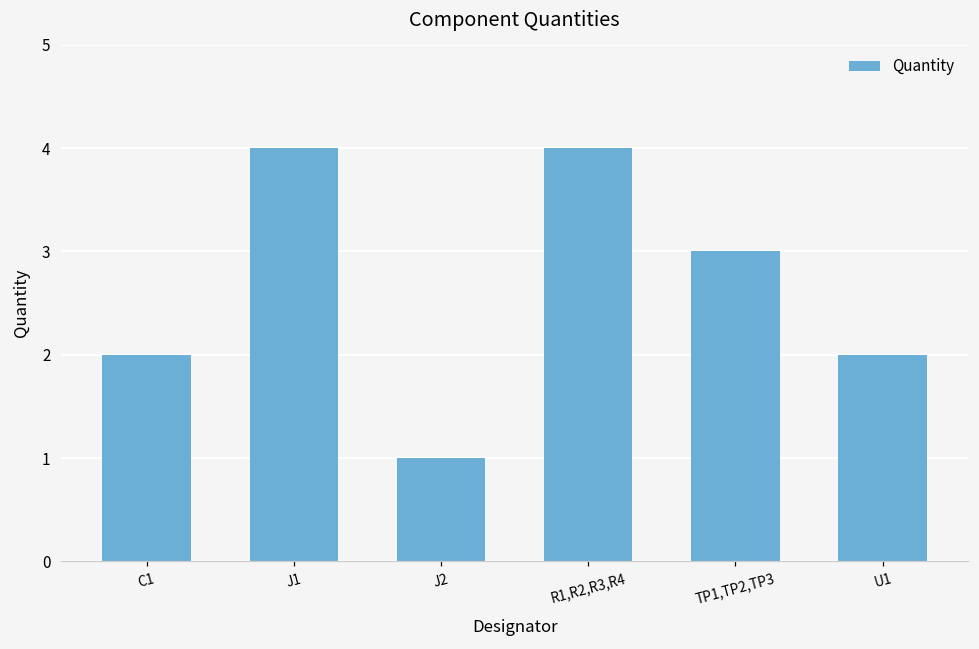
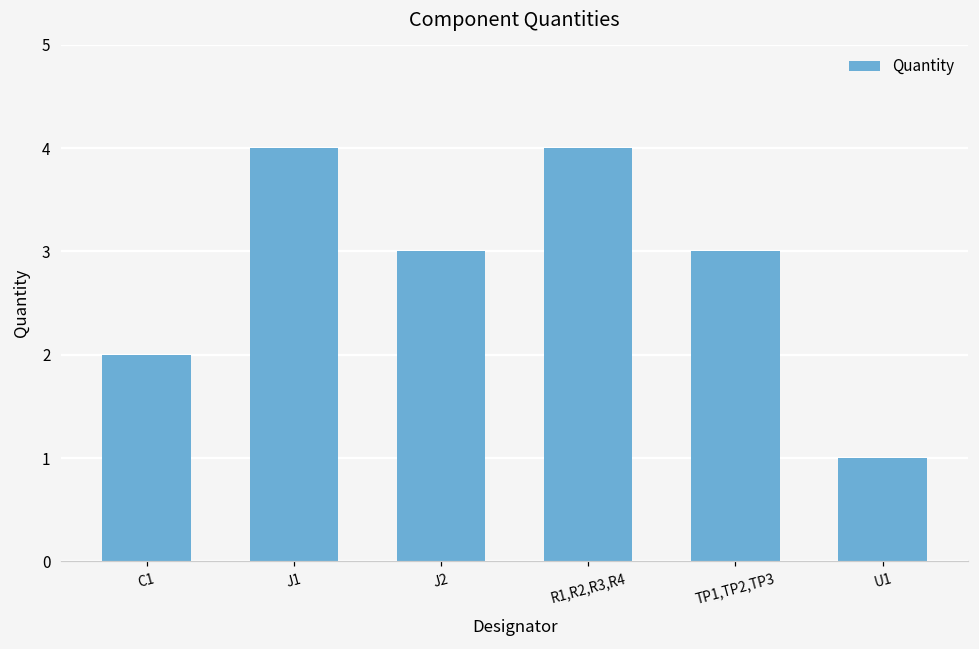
J2: 1 -> 3
U1: 2 -> 1
